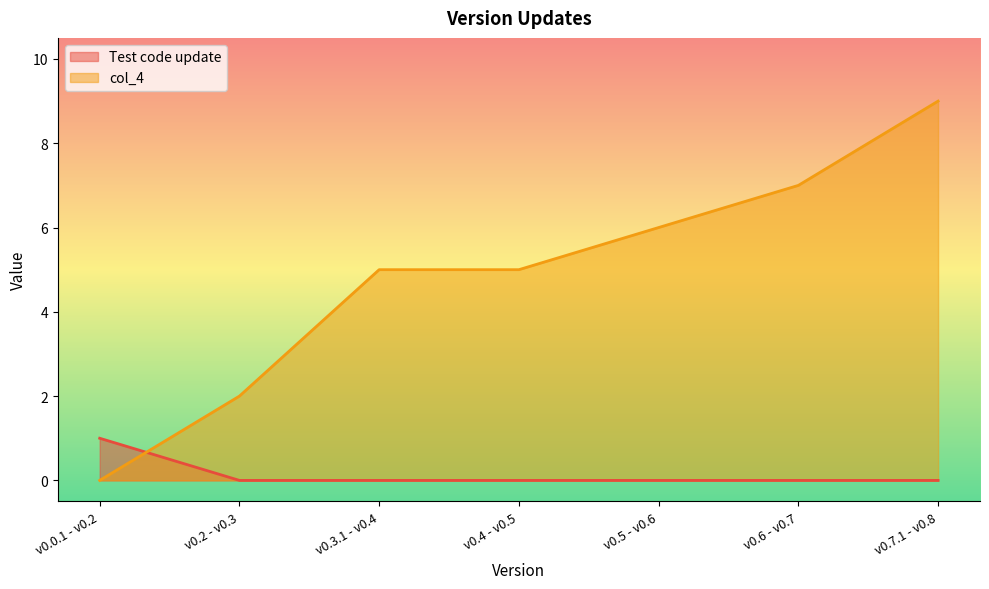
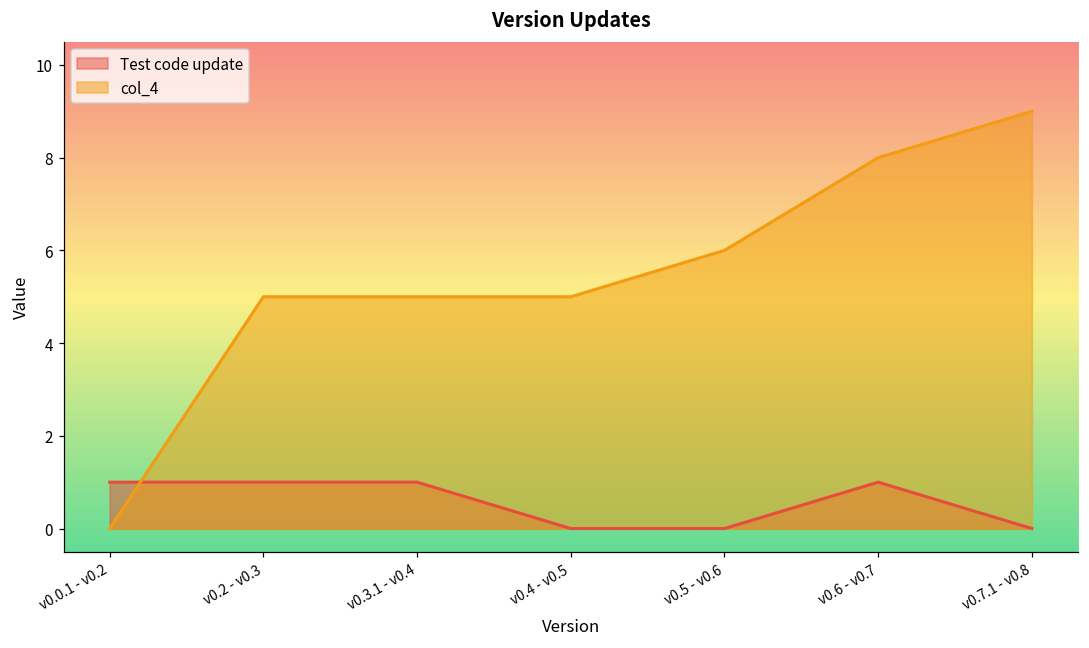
Test code update, v0.2 - v0.3: 0 -> 1
col_4, v0.2 - v0.3: 2 -> 5
Test code update, v0.3.1 - v0.4: 0 -> 1
Test code update, v0.6 - v0.7: 0 -> 1
col_4, v0.6 - v0.7: 7 -> 8
